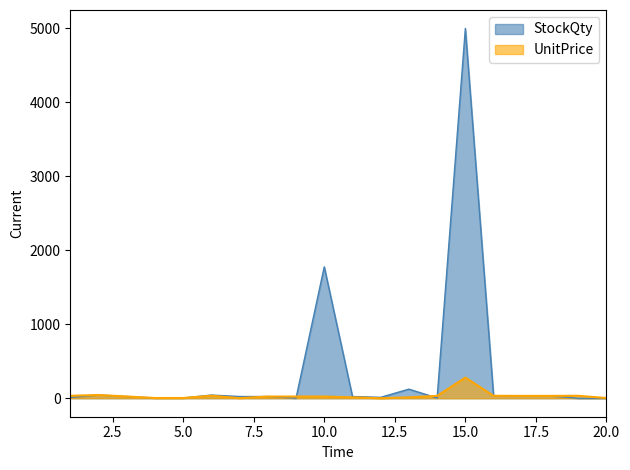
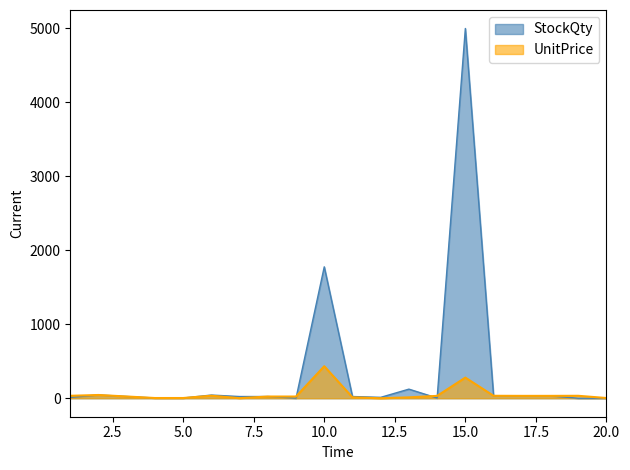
UnitPrice, 10.0: 0 -> 400
